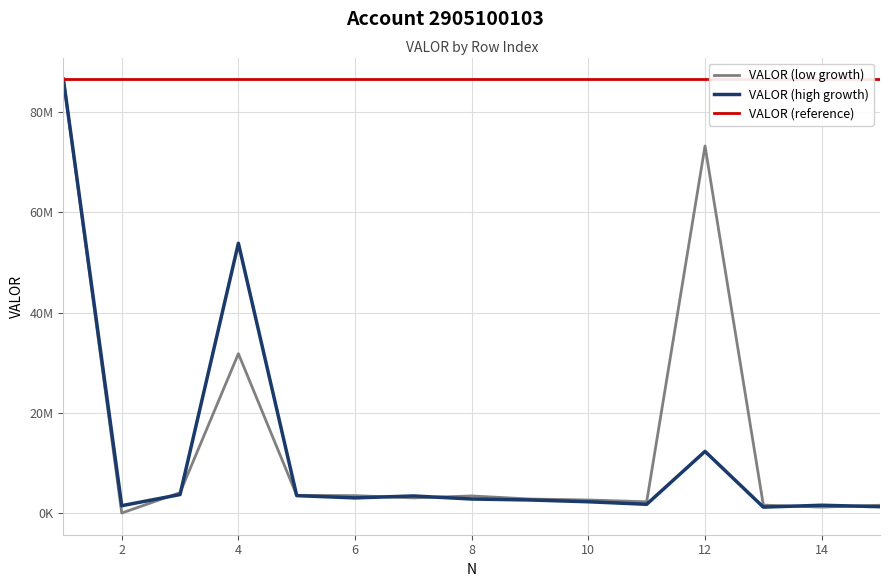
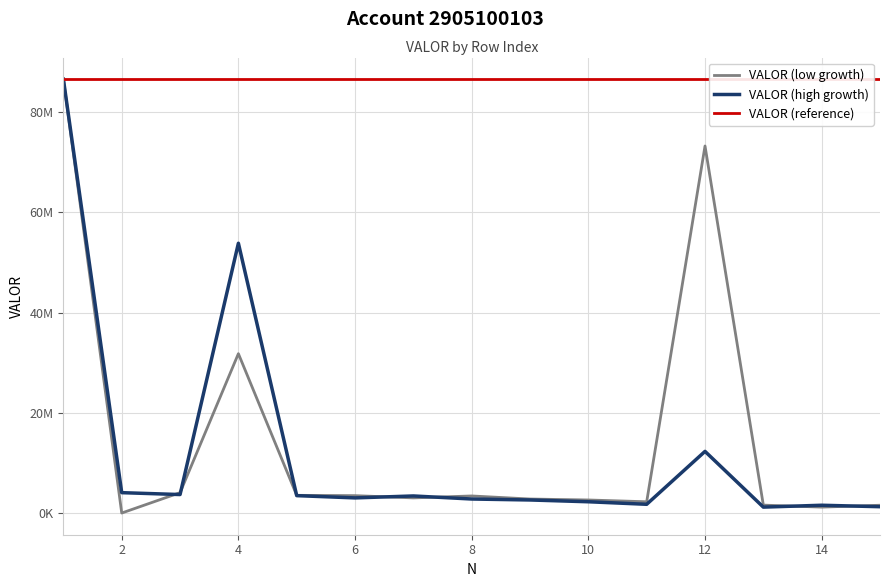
VALOR (high growth), 2: 1000000 -> 4000000
